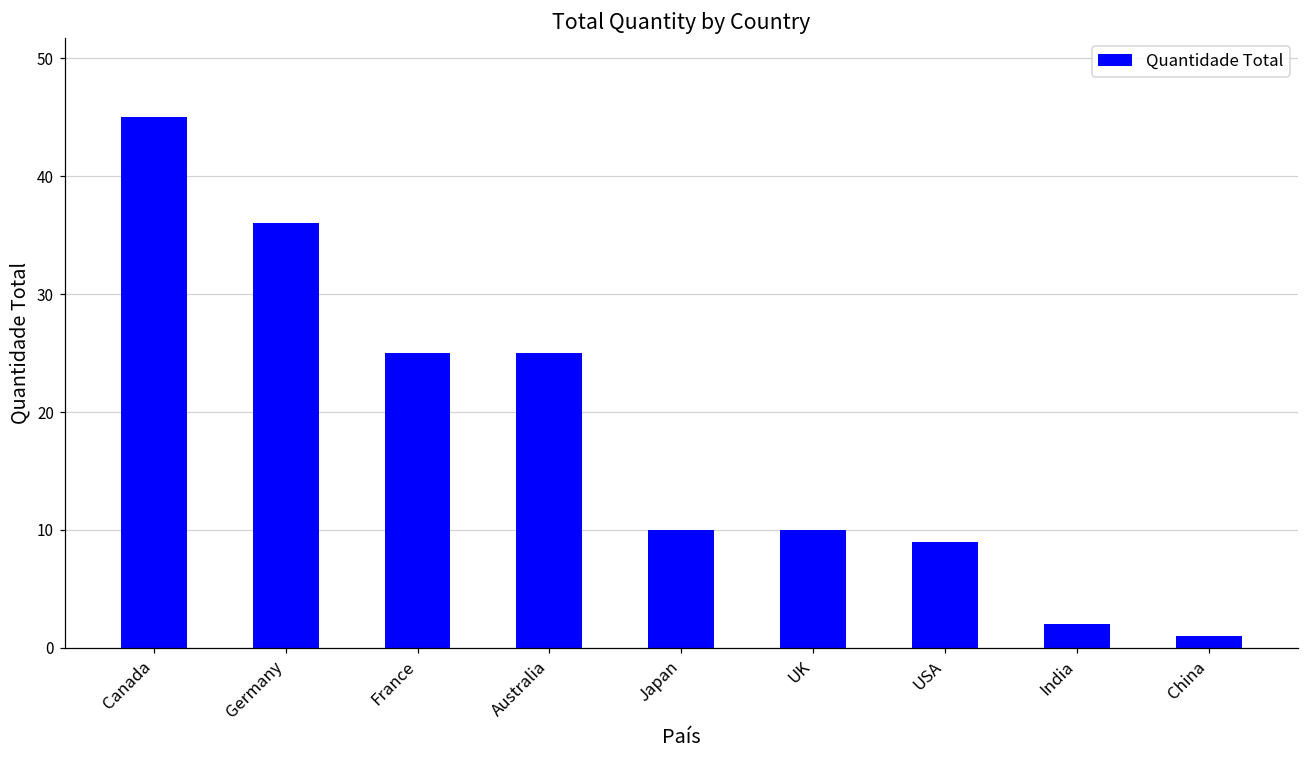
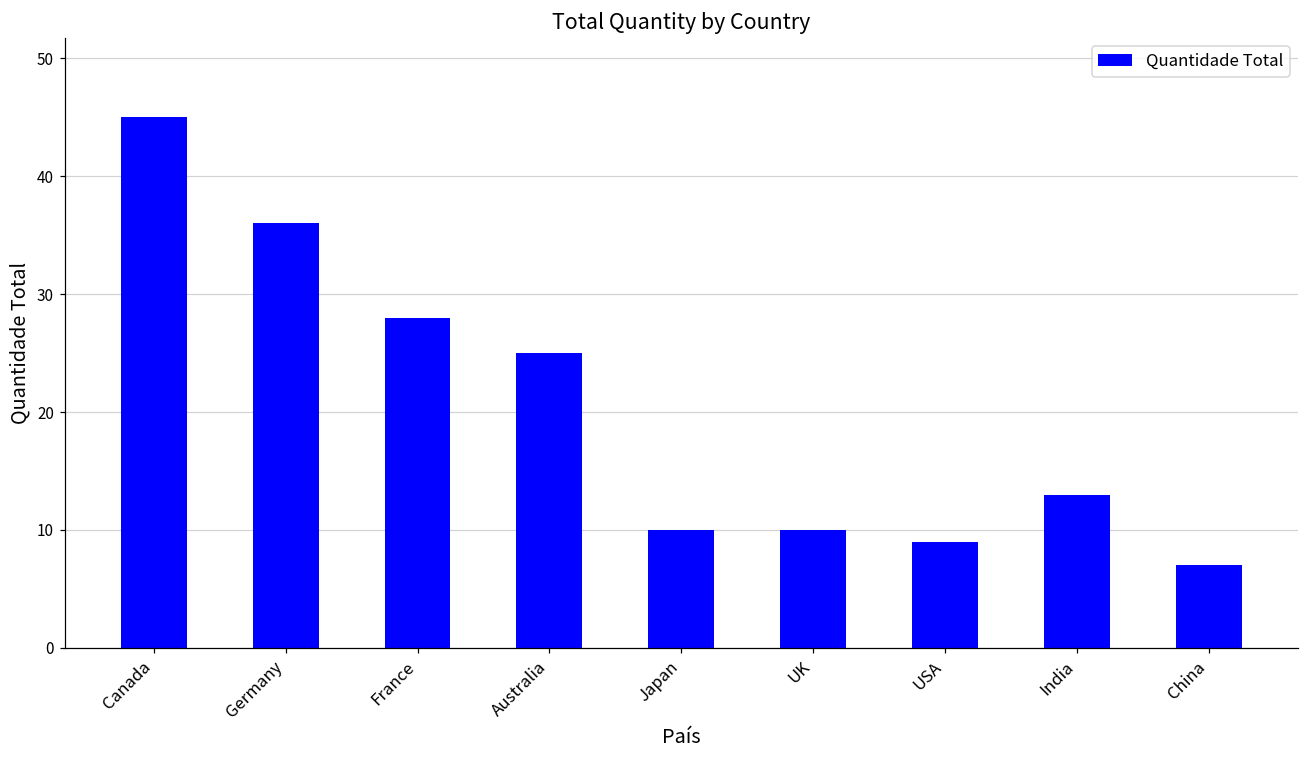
France: 25 -> 28
India: 2 -> 13
China: 1 -> 7
